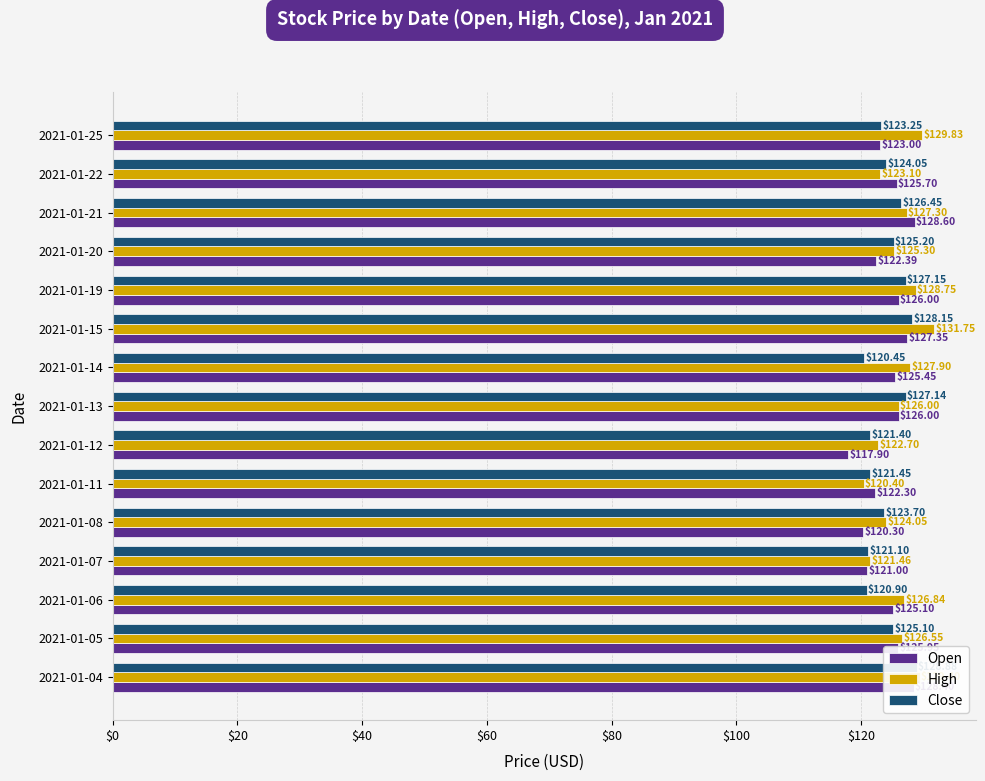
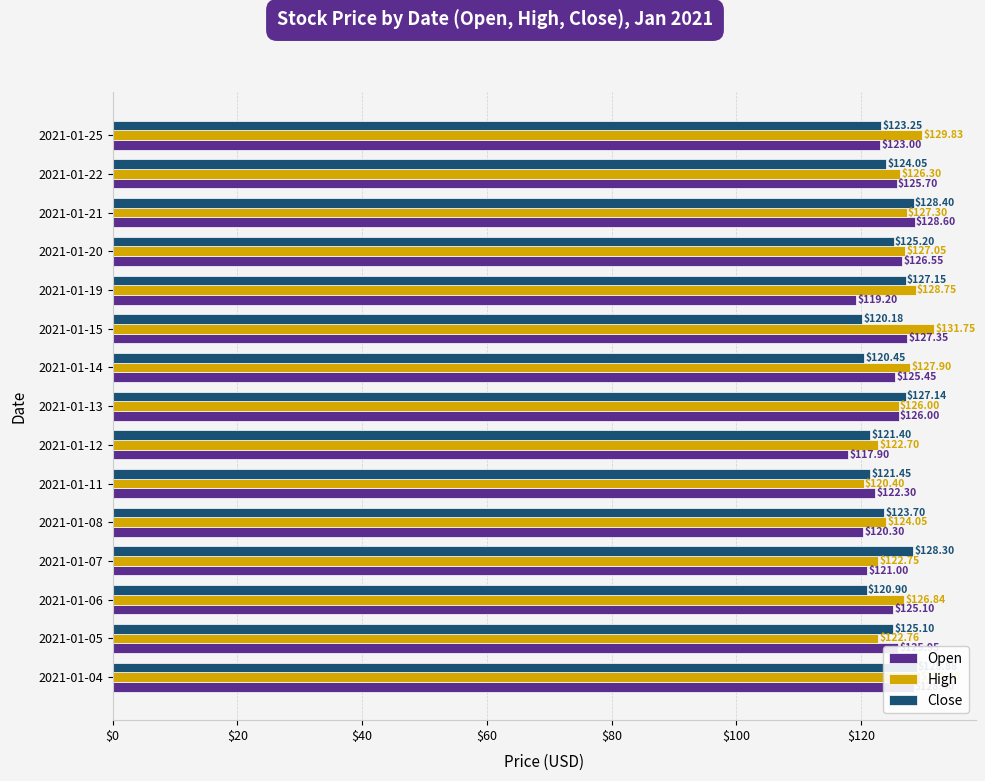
High, 2021-01-22: $123.10 -> $126.30
Close, 2021-01-21: $126.45 -> $128.40
High, 2021-01-20: $125.30 -> $127.05
Open, 2021-01-20: $122.39 -> $126.55
Open, 2021-01-19: $126.00 -> $119.20
Close, 2021-01-15: $128.15 -> $120.18
Close, 2021-01-07: $121.10 -> $128.30
High, 2021-01-07: $121.46 -> $122.75
High, 2021-01-05: $126.55 -> $122.76
